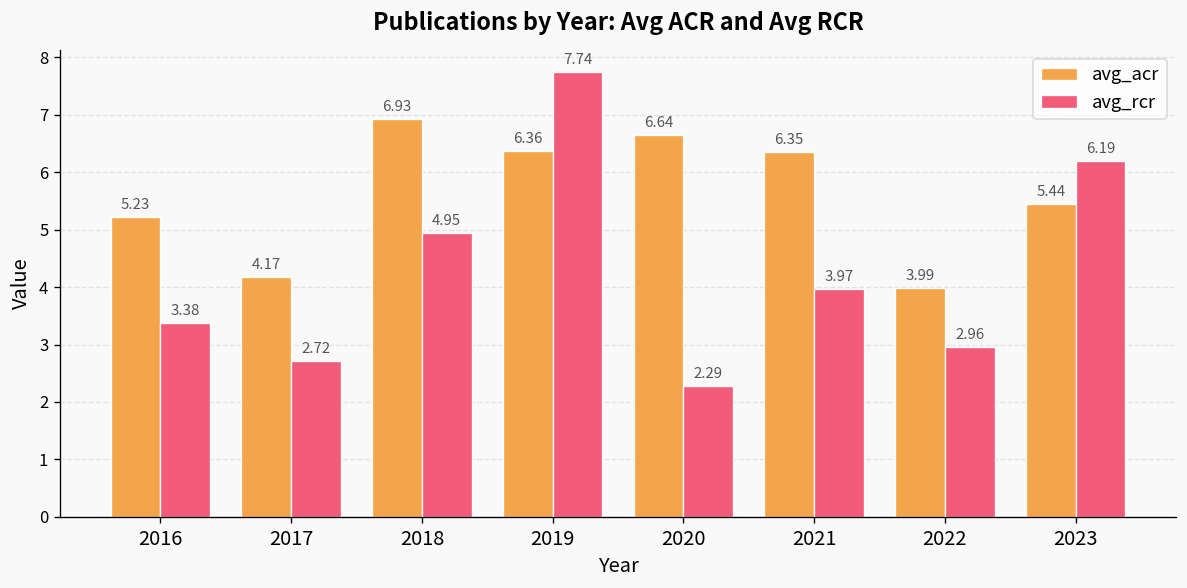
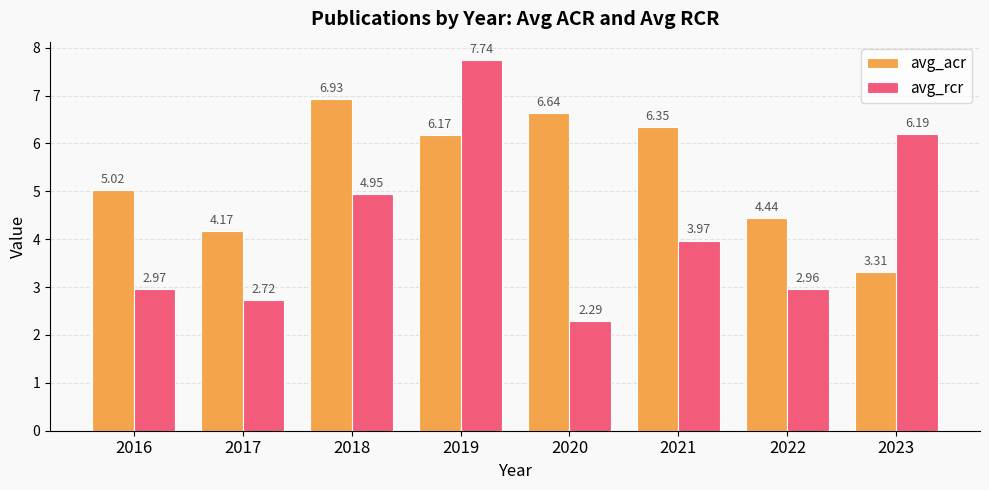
avg_acr, 2016: 5.23 -> 5.02
avg_rcr, 2016: 3.38 -> 2.97
avg_acr, 2019: 6.36 -> 6.17
avg_acr, 2022: 3.99 -> 4.44
avg_acr, 2023: 5.44 -> 3.31
